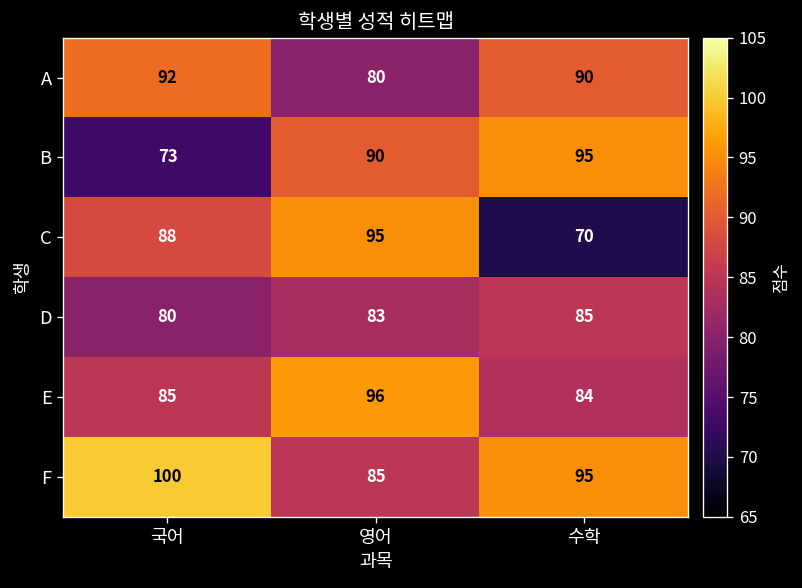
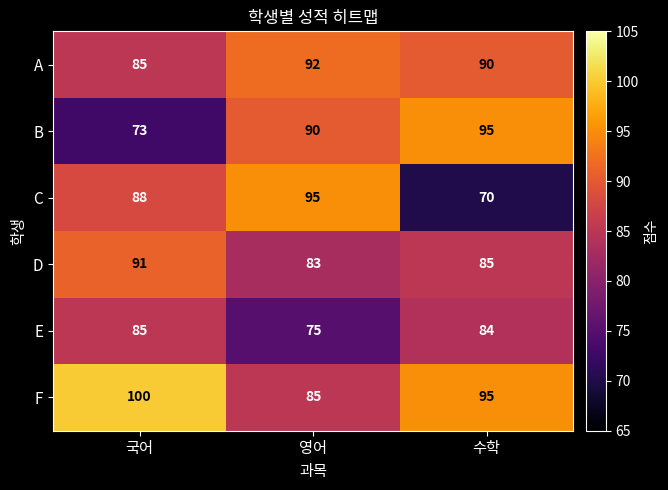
A, 국어: 92 -> 85
A, 영어: 80 -> 92
D, 국어: 80 -> 91
E, 영어: 96 -> 75
